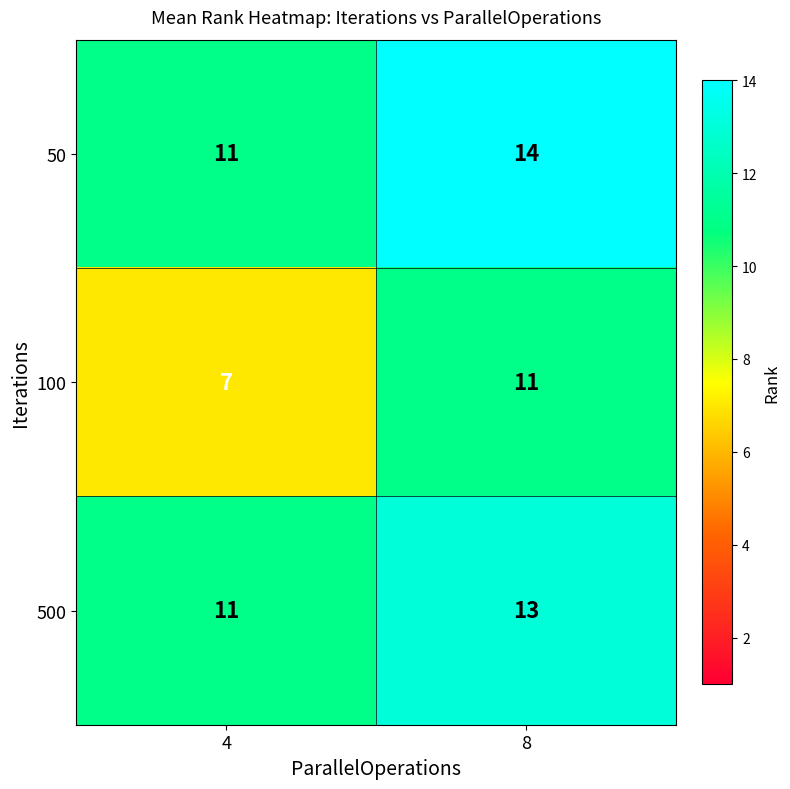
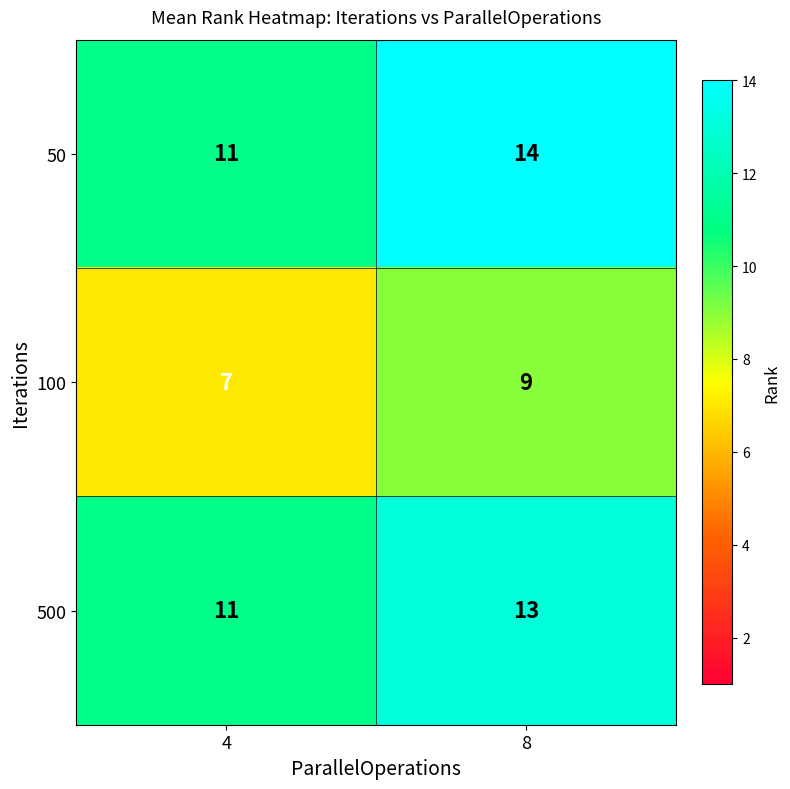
100, 8: 11 -> 9
